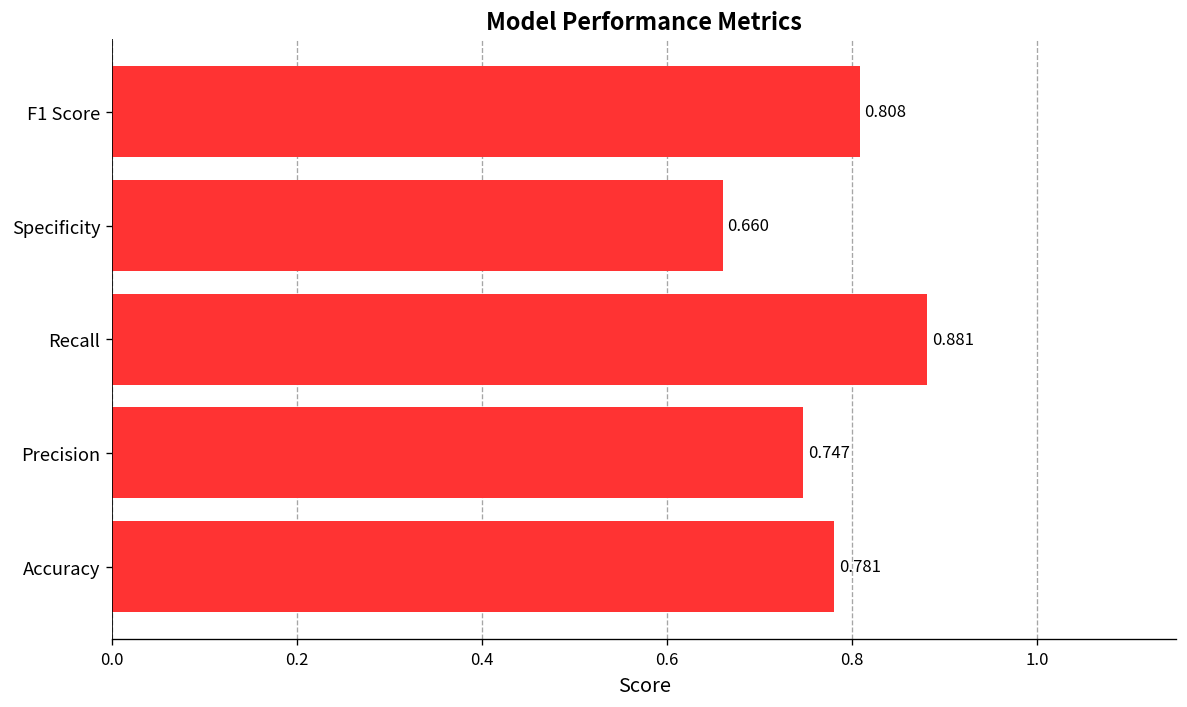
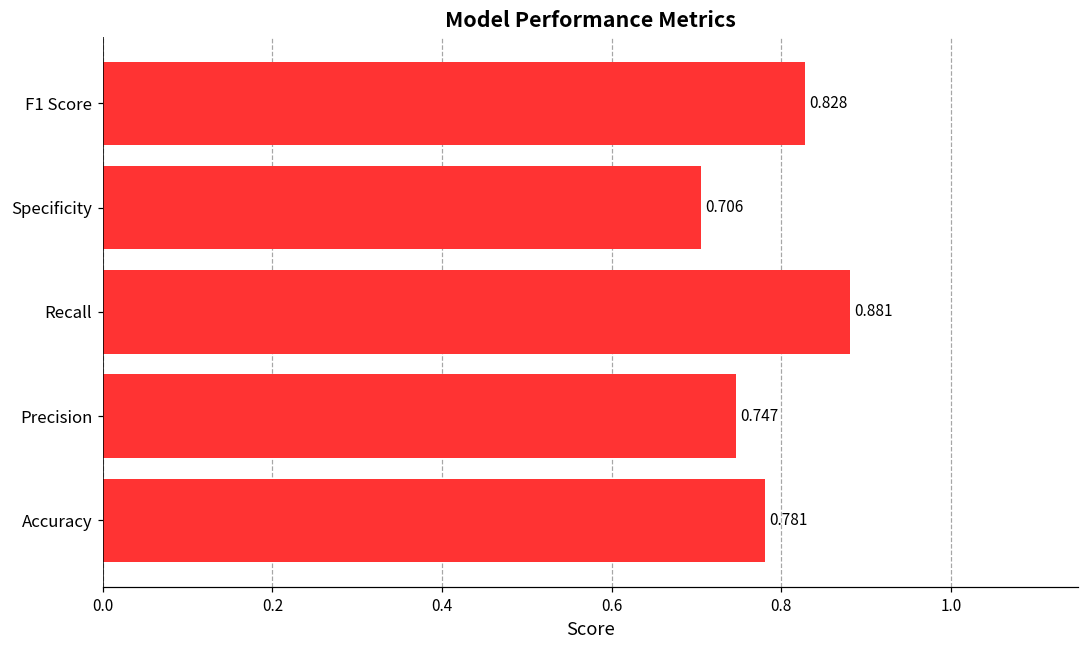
F1 Score: 0.808 -> 0.828
Specificity: 0.660 -> 0.706
